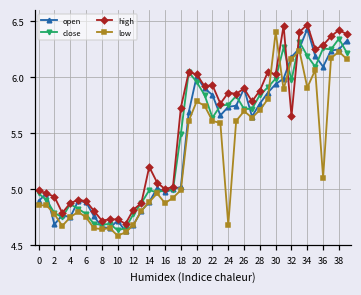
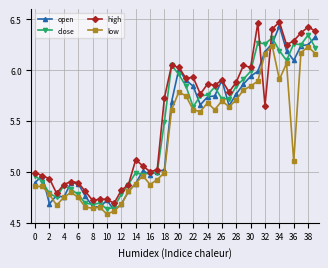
high, 14: 5.20 -> 5.12
low, 24: 4.68 -> 5.68
low, 30: 6.41 -> 5.84
close, 32: 5.98 -> 6.26
